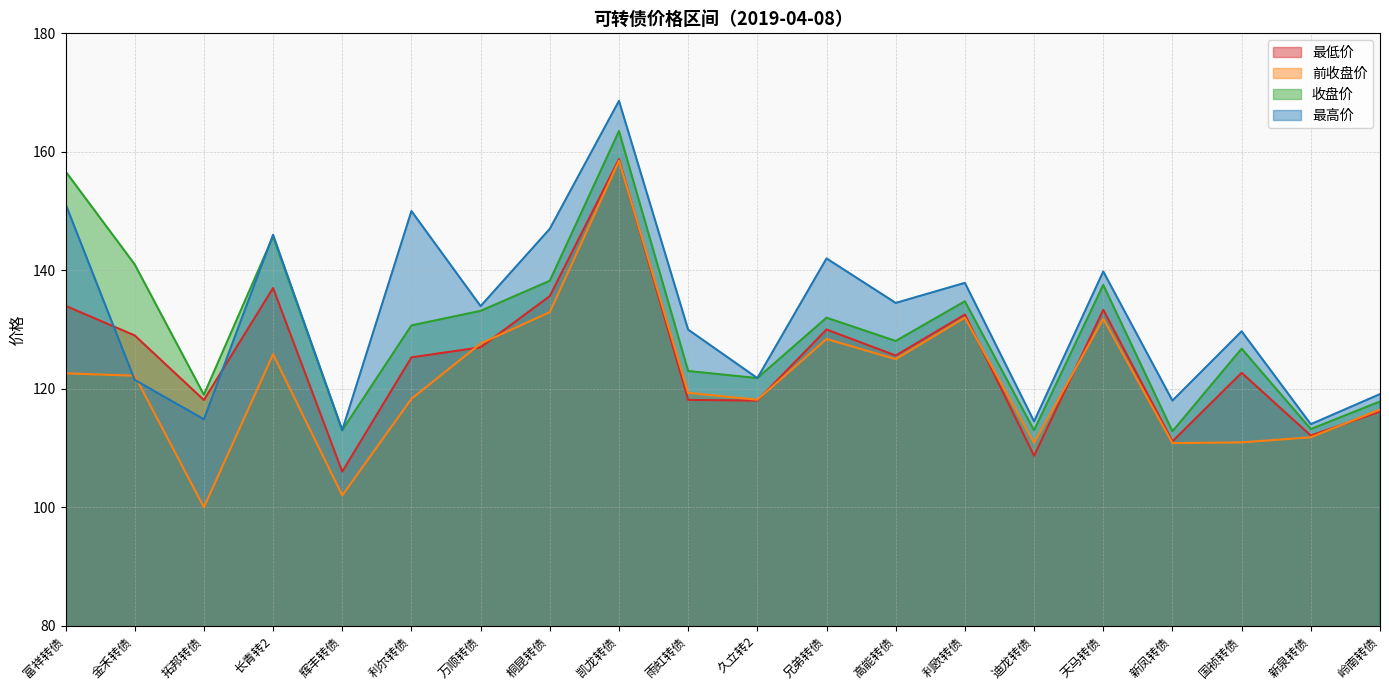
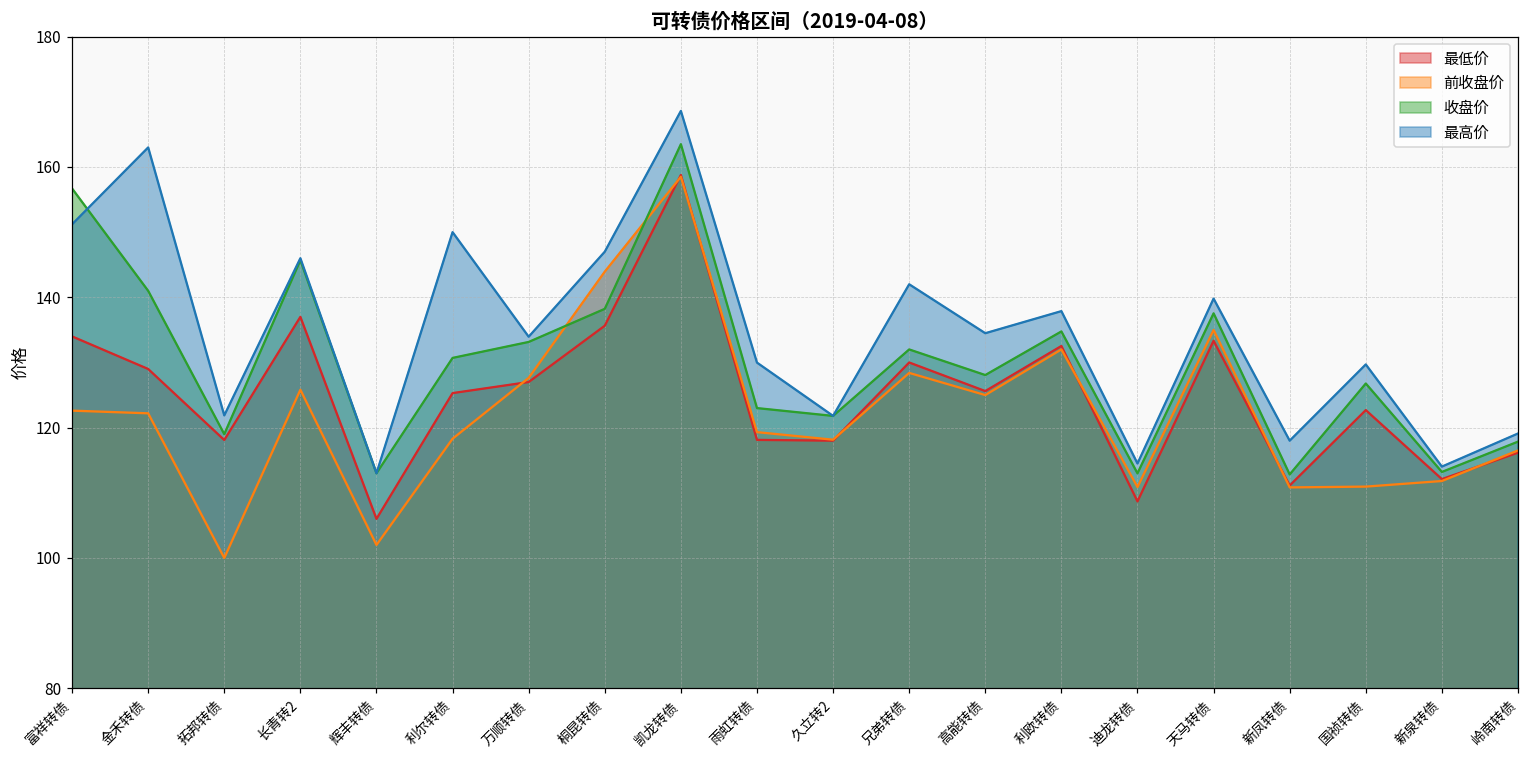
最高价, 金禾转债: 122 -> 163
最高价, 拓邦转债: 115 -> 122
前收盘价, 桐昆转债: 133 -> 144
前收盘价, 天马转债: 132 -> 135
